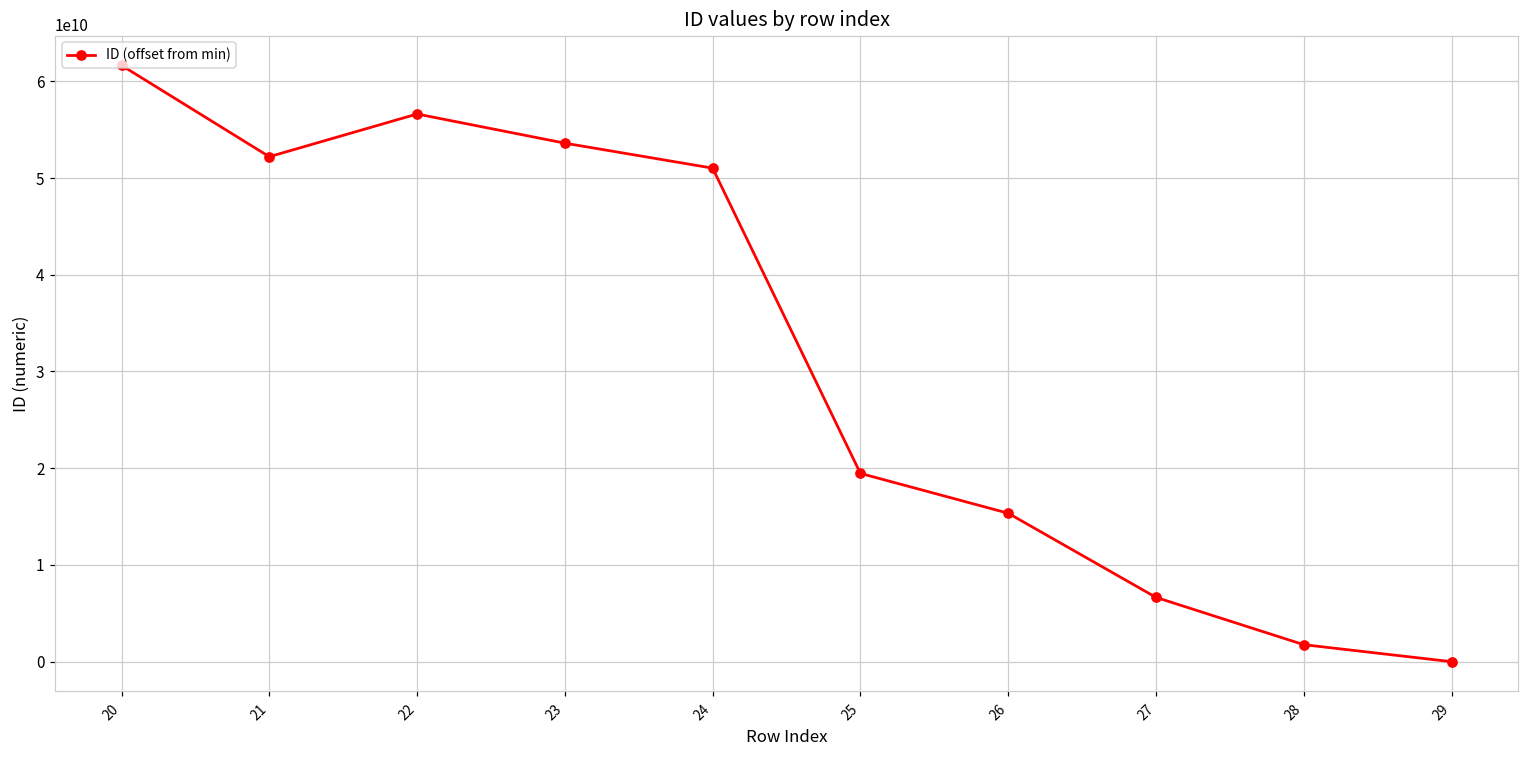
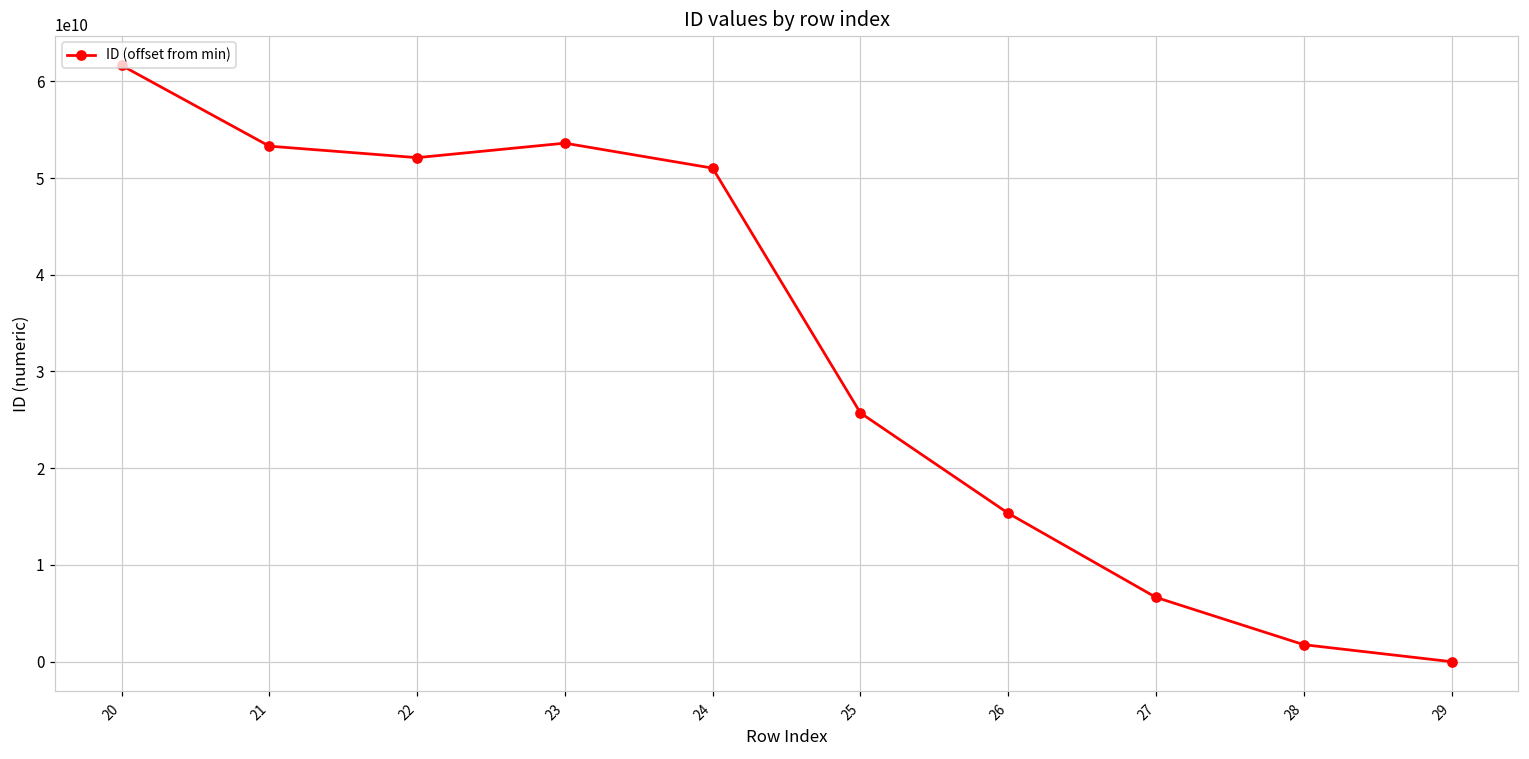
21: 52000000000 -> 53000000000
22: 57000000000 -> 52000000000
25: 19000000000 -> 26000000000
